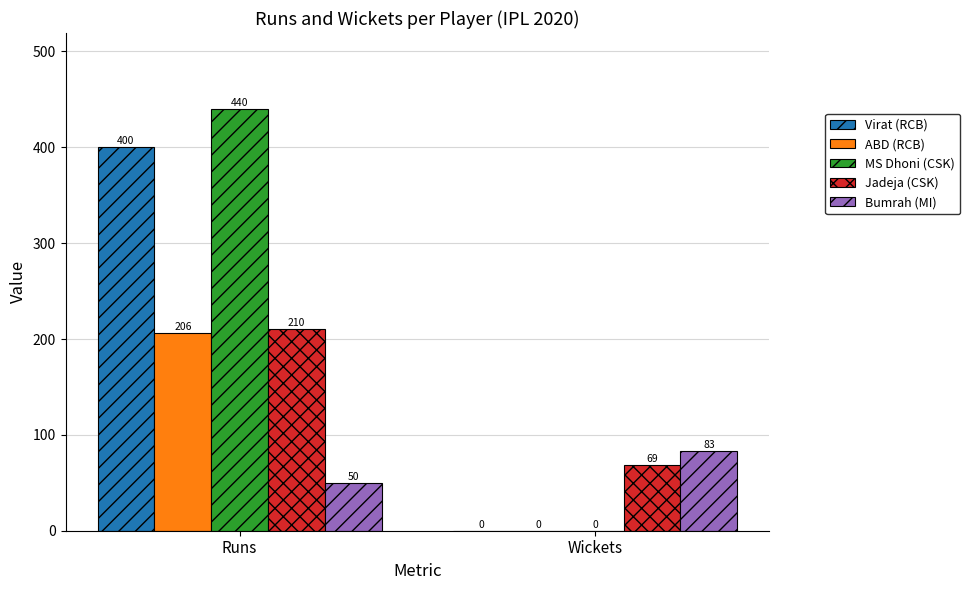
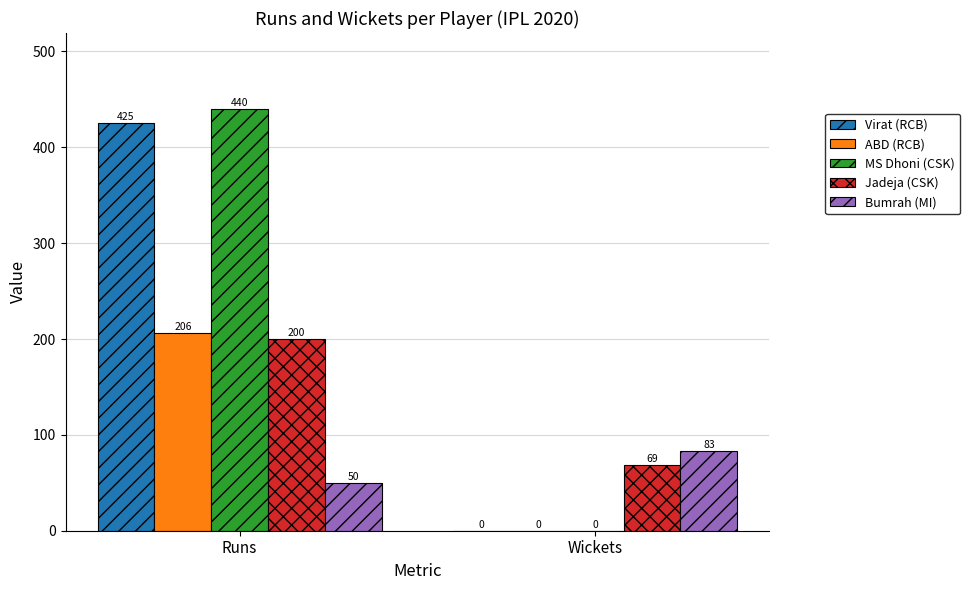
Virat (RCB), Runs: 400 -> 425
Jadeja (CSK), Runs: 210 -> 200
